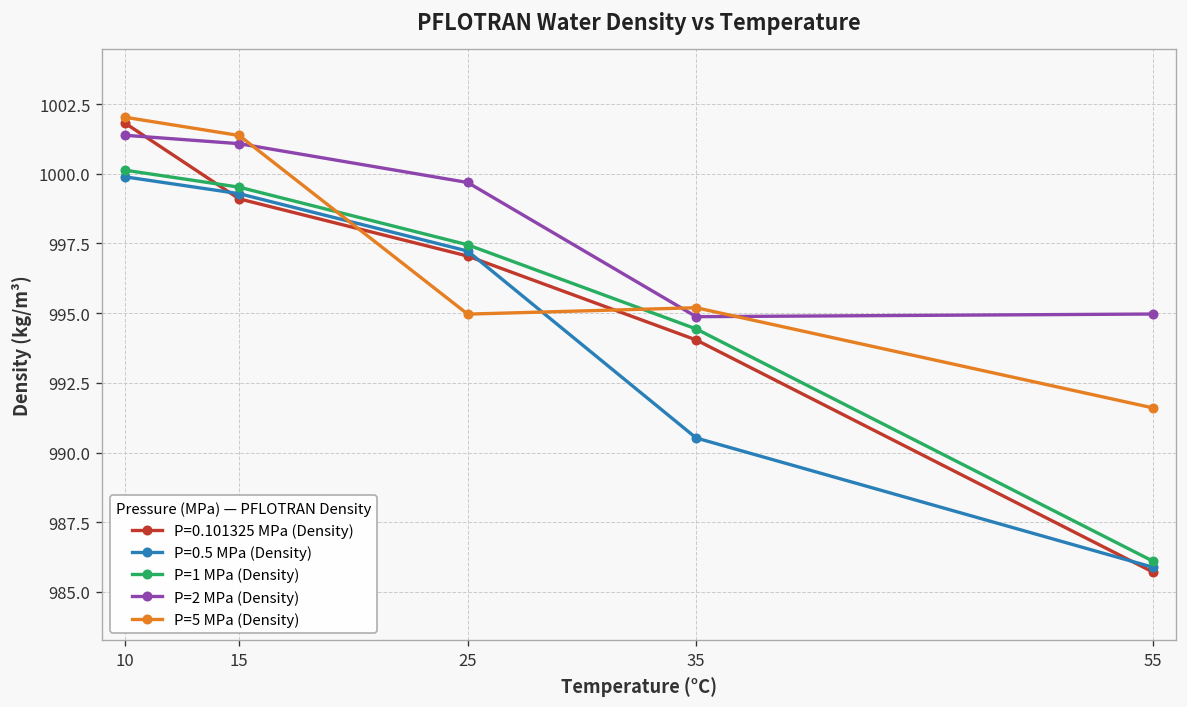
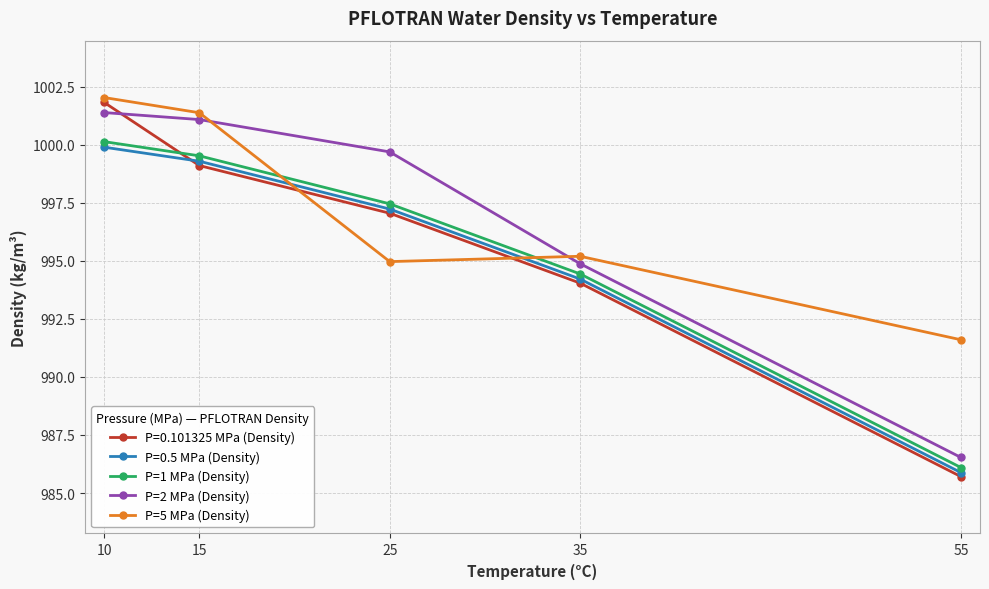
P=0.5 MPa (Density), 35: 990.5 -> 994.2
P=2 MPa (Density), 55: 995.0 -> 986.5
